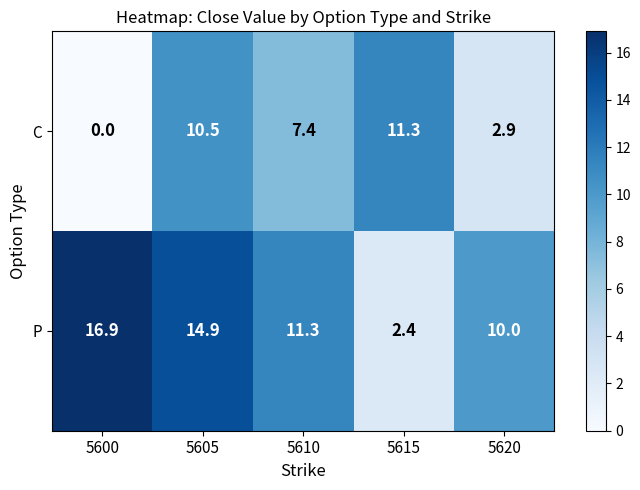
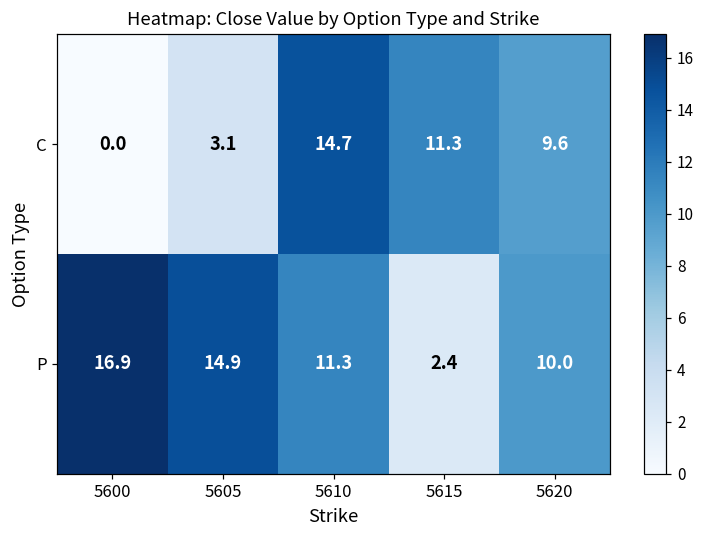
C, 5605: 10.5 -> 3.1
C, 5610: 7.4 -> 14.7
C, 5620: 2.9 -> 9.6
